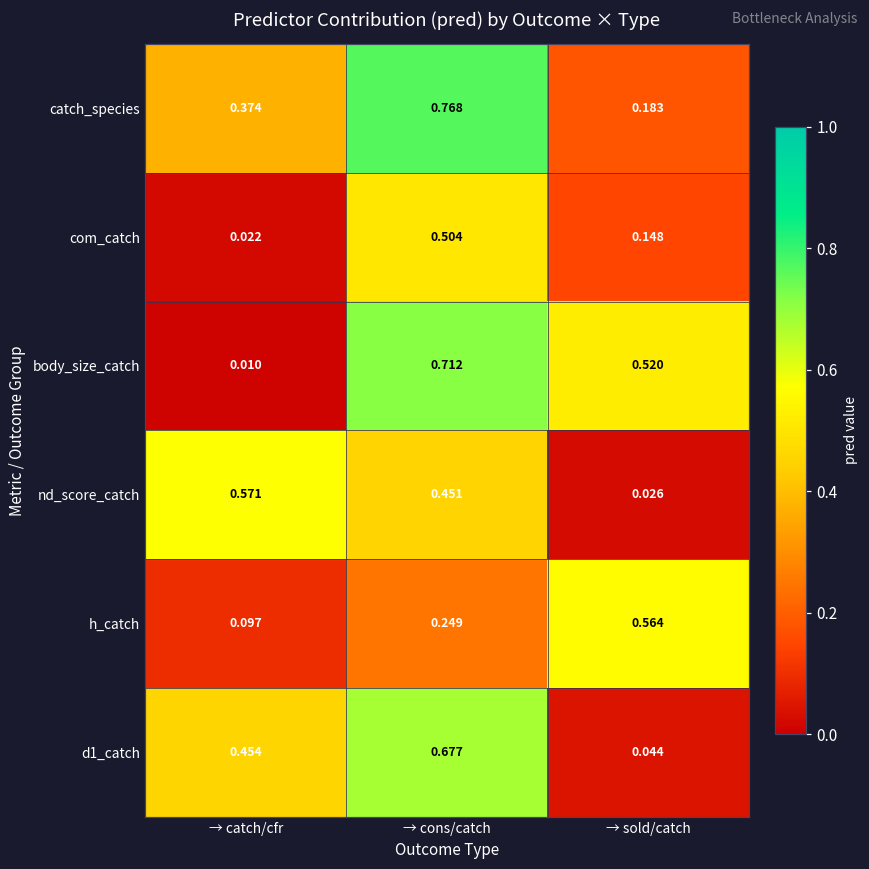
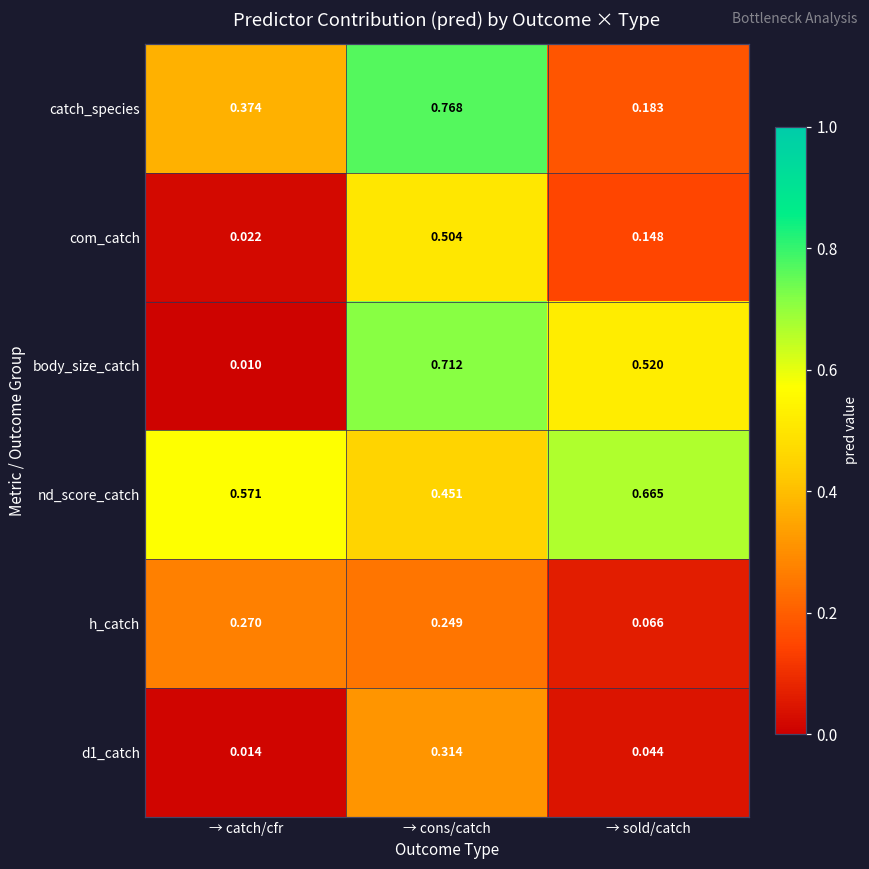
nd_score_catch, → sold/catch: 0.026 -> 0.665
h_catch, → catch/cfr: 0.097 -> 0.270
h_catch, → sold/catch: 0.564 -> 0.066
d1_catch, → catch/cfr: 0.454 -> 0.014
d1_catch, → cons/catch: 0.677 -> 0.314
